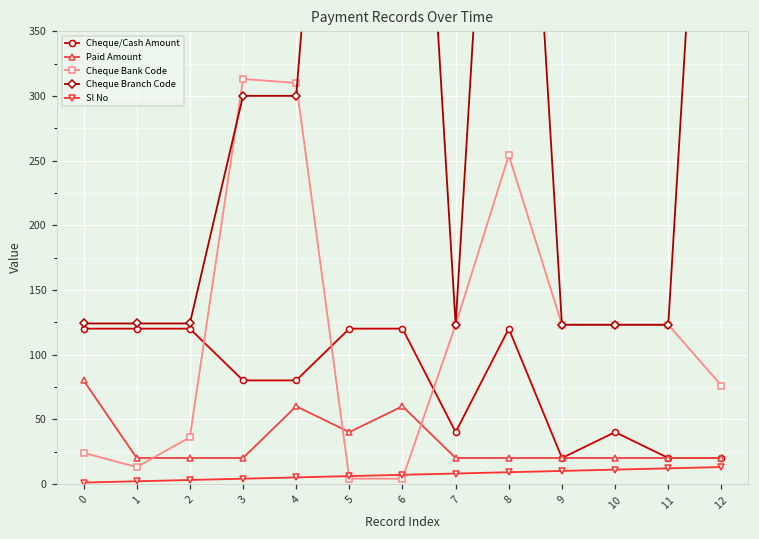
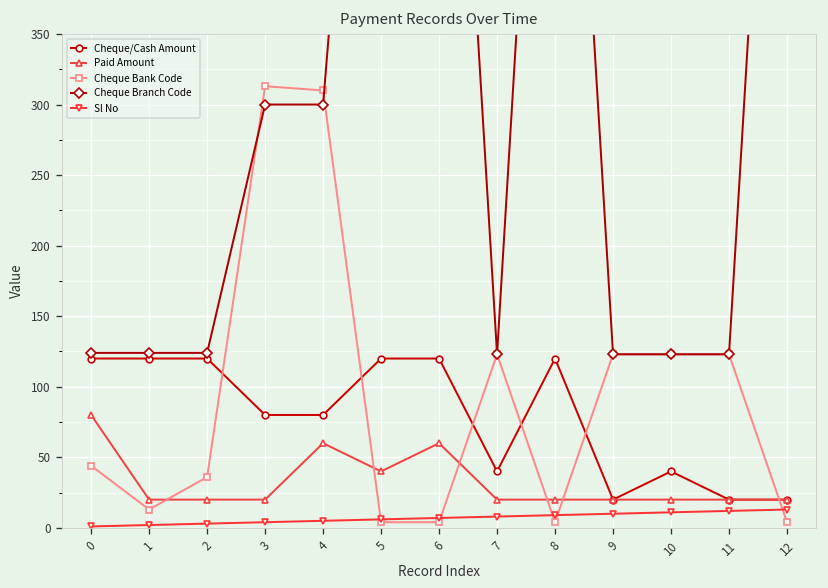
Cheque Bank Code, 0: 24 -> 44
Cheque Bank Code, 8: 254 -> 4
Cheque Bank Code, 12: 76 -> 4
